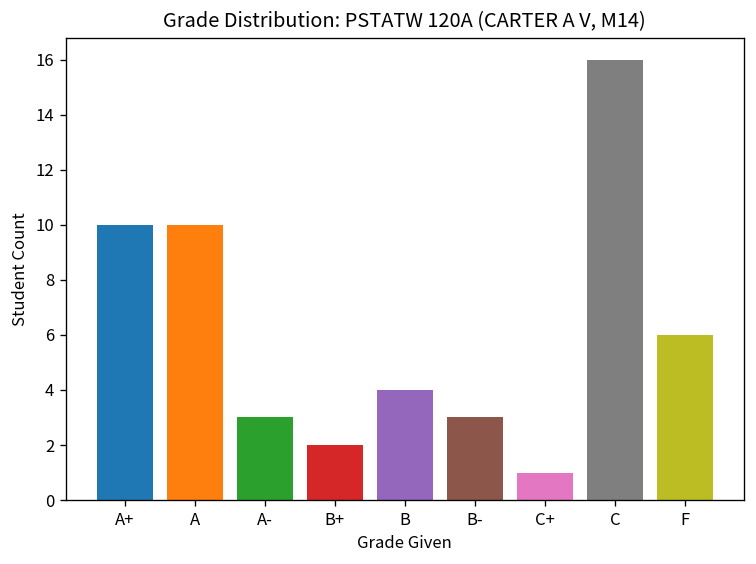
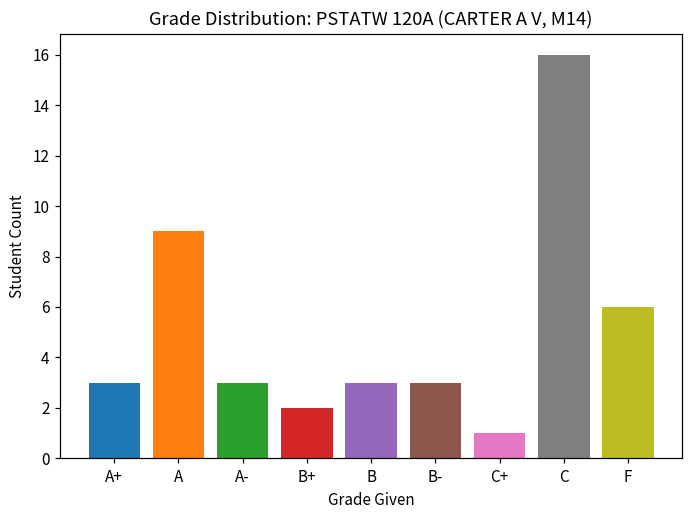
A+: 10 -> 3
A: 10 -> 9
B: 4 -> 3
